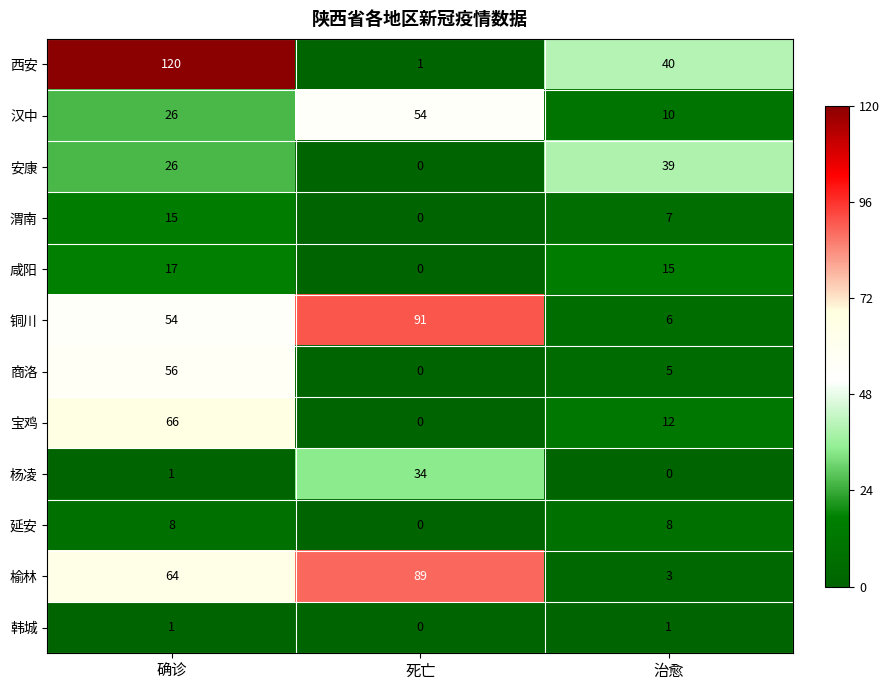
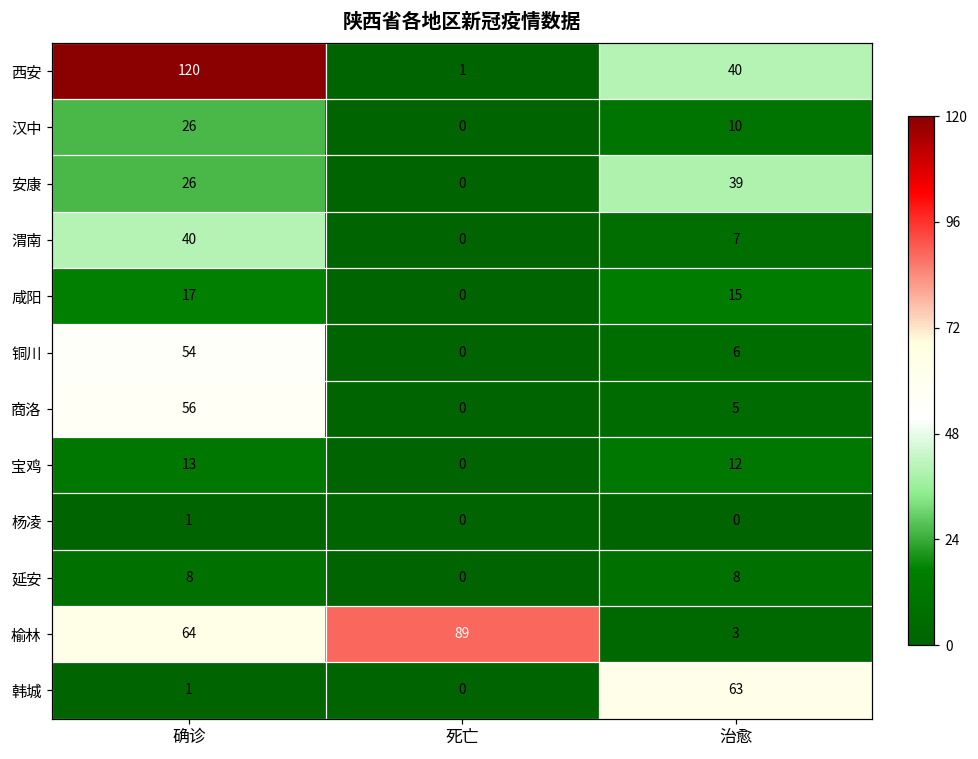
汉中, 死亡: 54 -> 0
渭南, 确诊: 15 -> 40
铜川, 死亡: 91 -> 0
宝鸡, 确诊: 66 -> 13
杨凌, 死亡: 34 -> 0
韩城, 治愈: 1 -> 63
